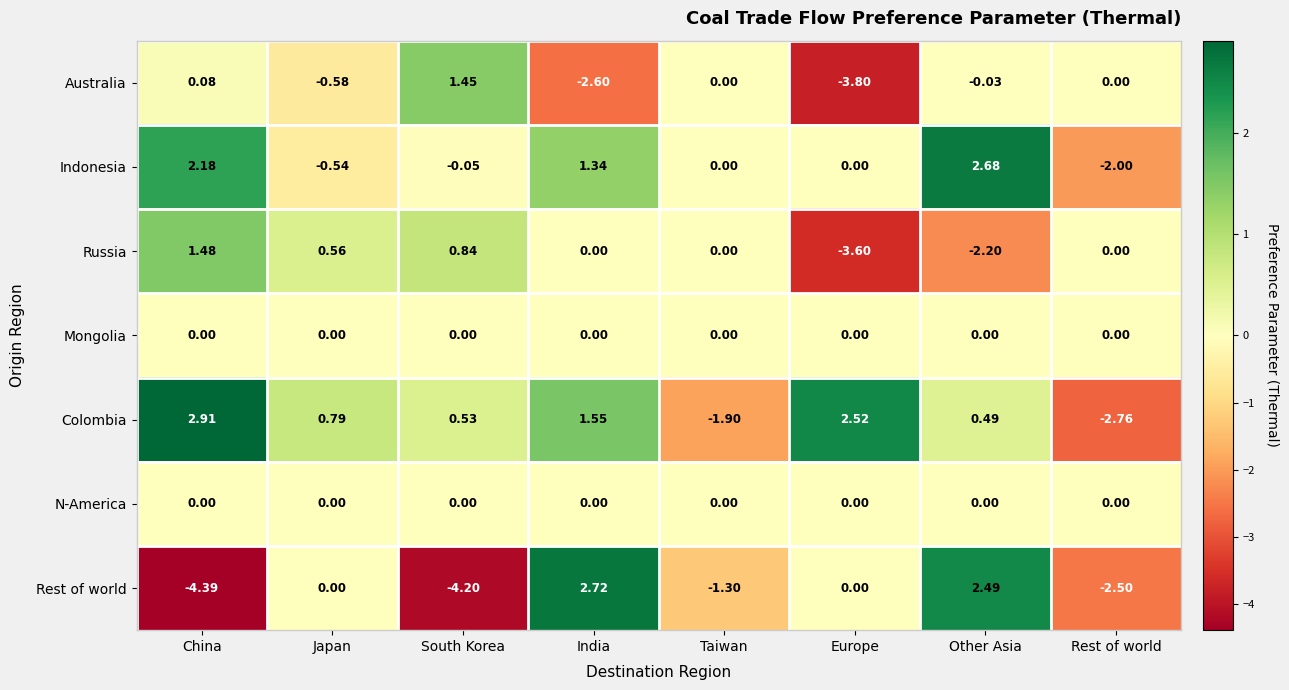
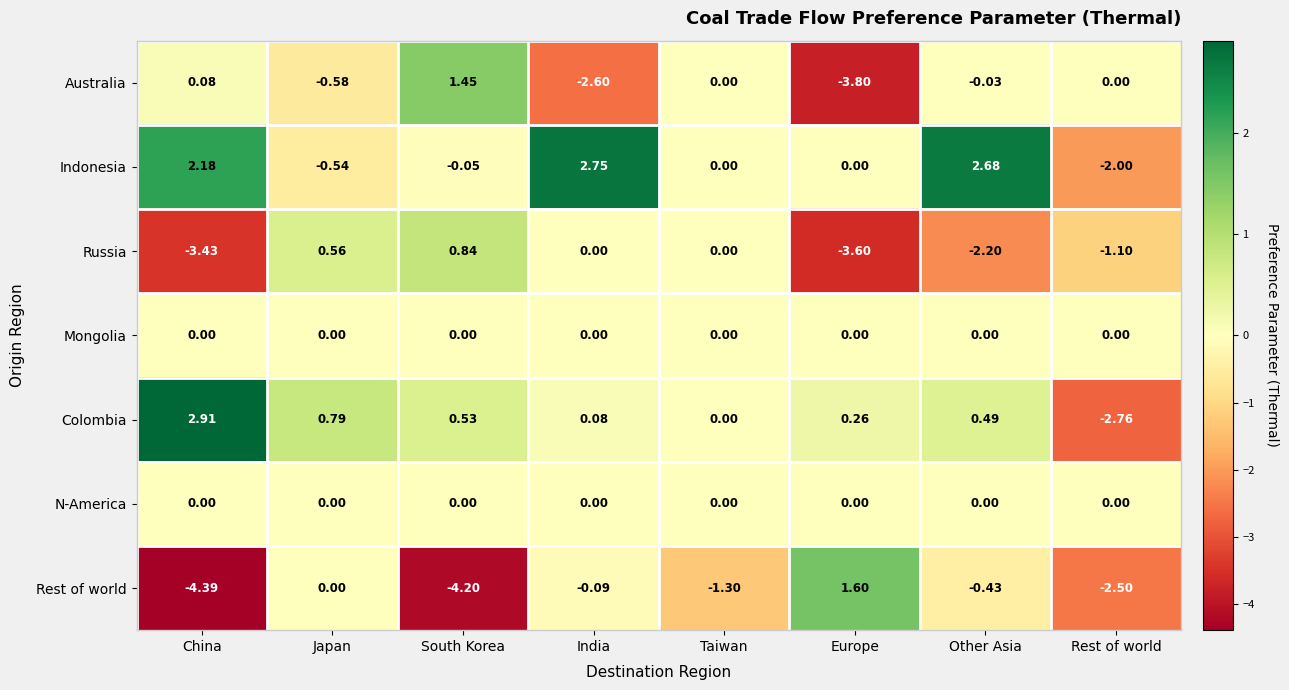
Indonesia, India: 1.34 -> 2.75
Russia, China: 1.48 -> -3.43
Russia, Rest of world: 0.00 -> -1.10
Colombia, India: 1.55 -> 0.08
Colombia, Taiwan: -1.90 -> 0.00
Colombia, Europe: 2.52 -> 0.26
Rest of world, India: 2.72 -> -0.09
Rest of world, Europe: 0.00 -> 1.60
Rest of world, Other Asia: 2.49 -> -0.43
